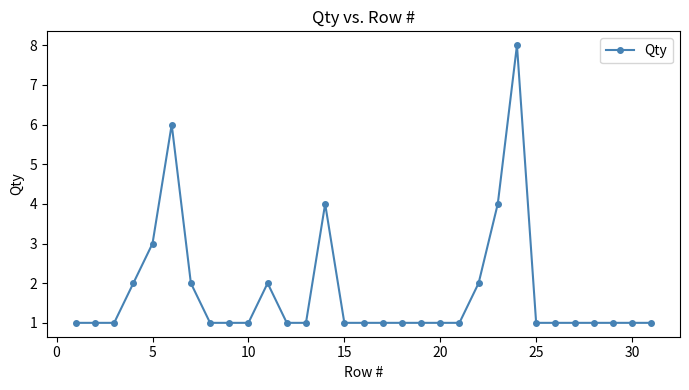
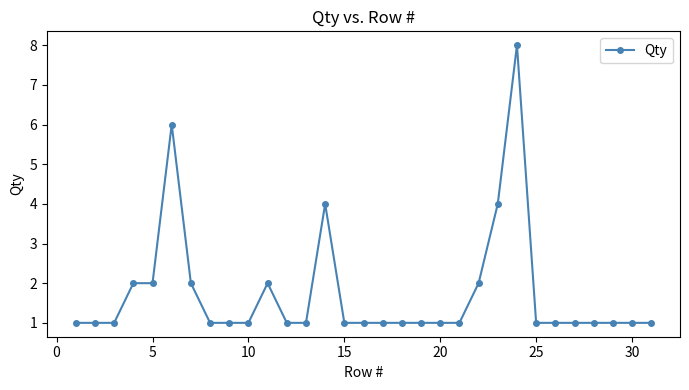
5: 3 -> 2
